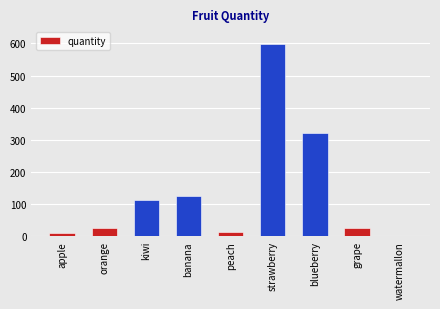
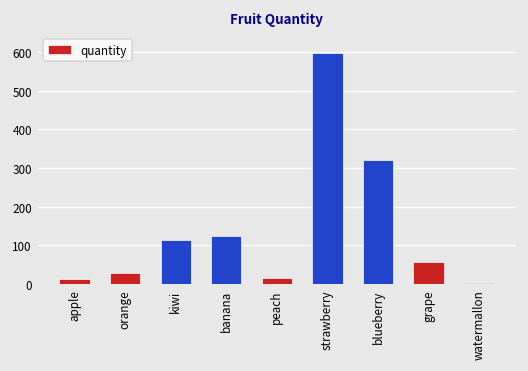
grape: 30 -> 60
